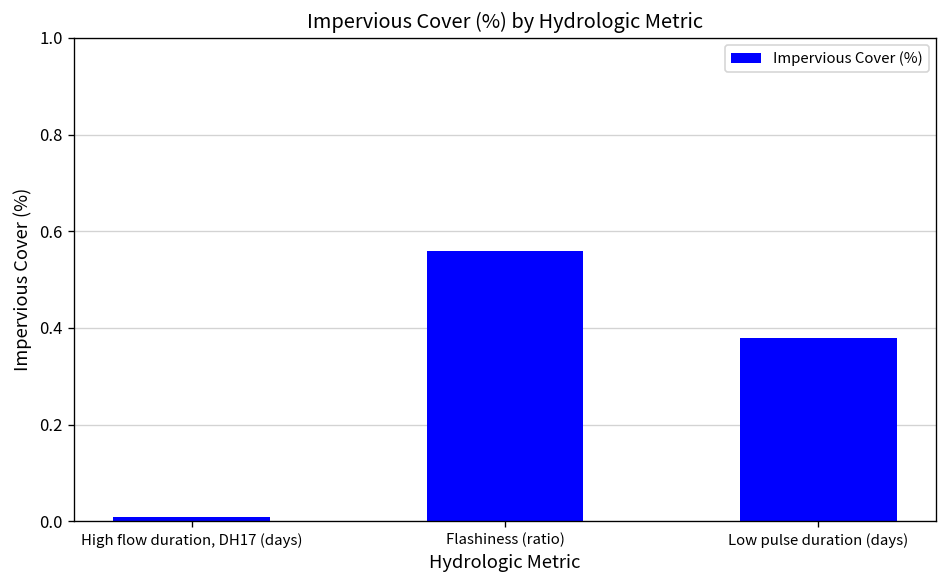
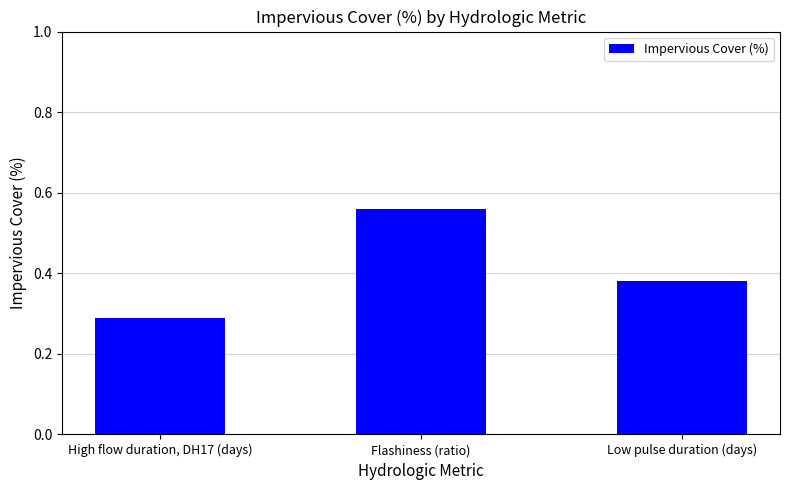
High flow duration, DH17 (days): 0.01 -> 0.29
